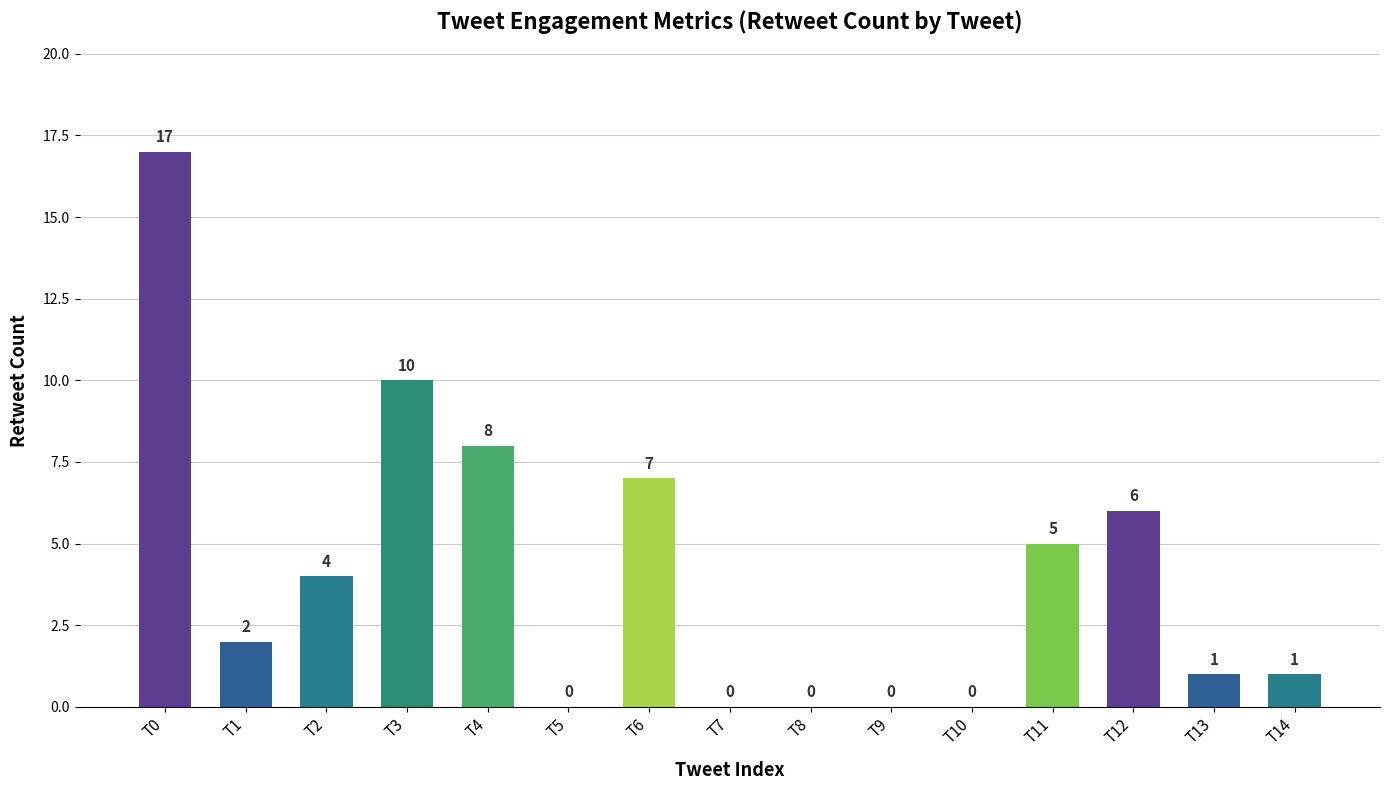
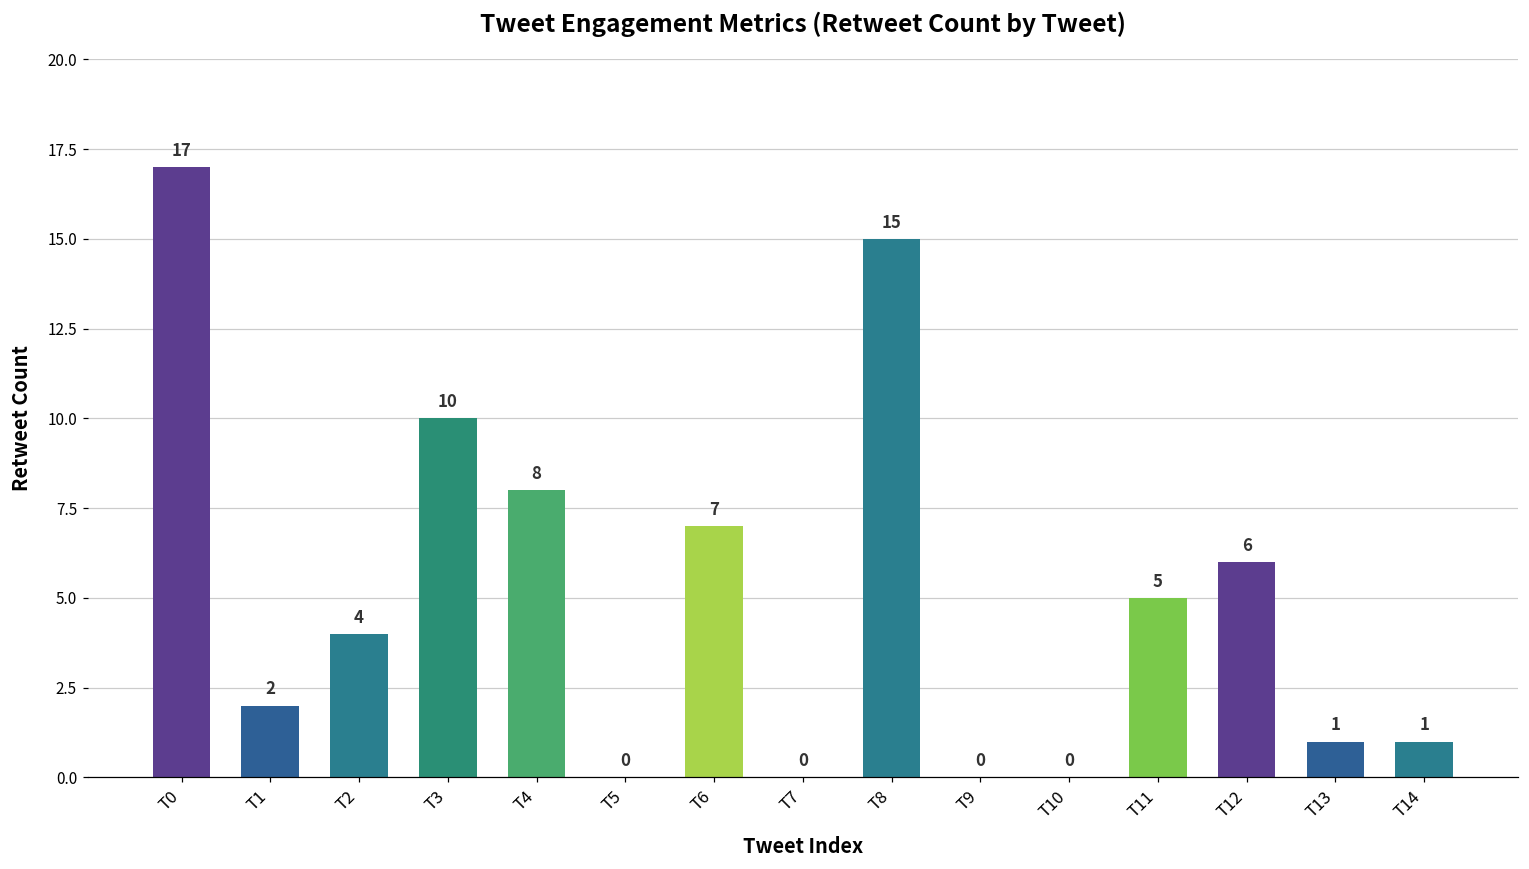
T8: 0 -> 15
